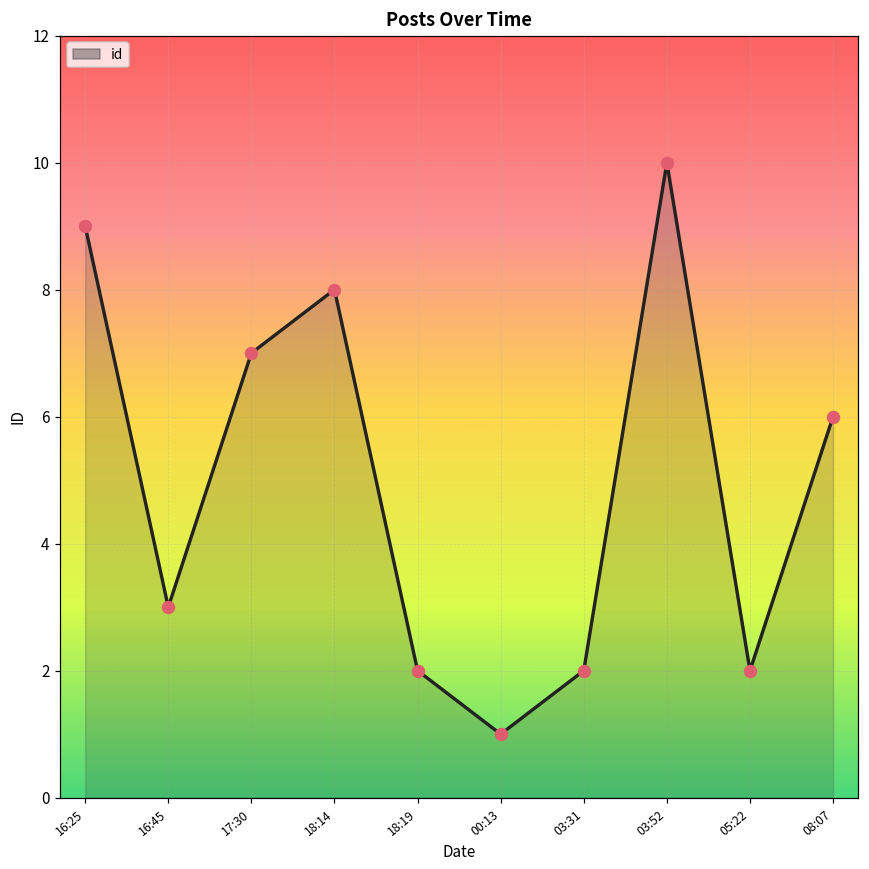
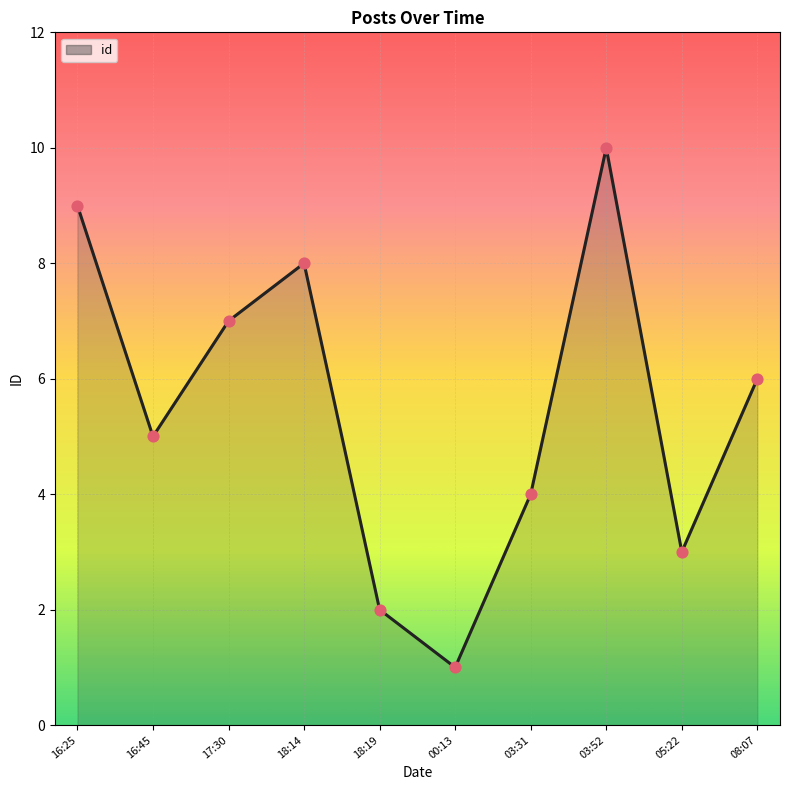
16:45: 3 -> 5
03:31: 2 -> 4
05:22: 2 -> 3
